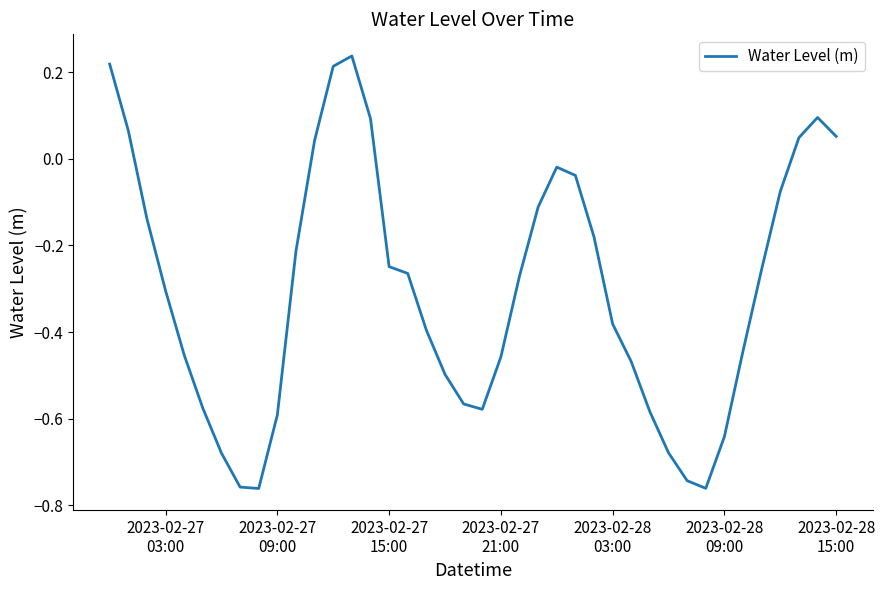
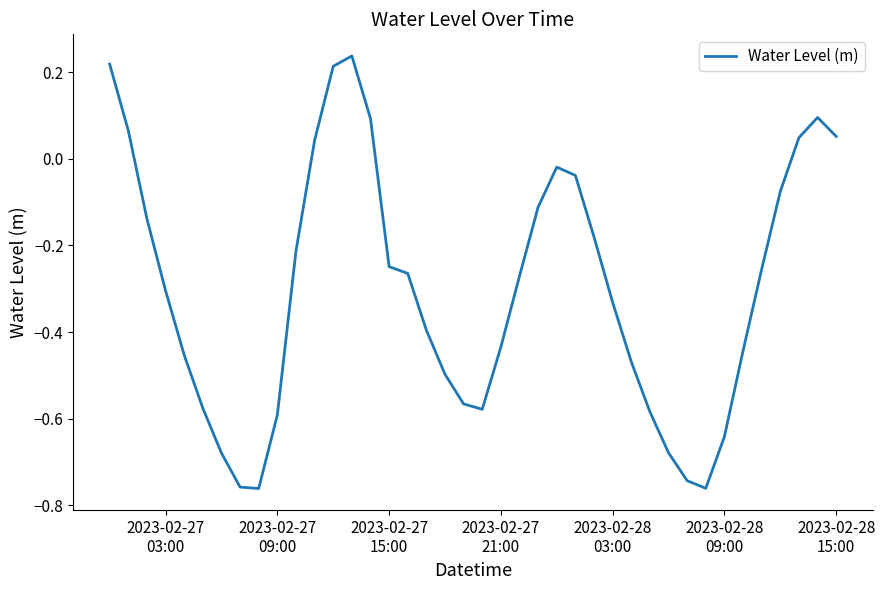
2023-02-27 21:00: -0.46 -> -0.43
2023-02-28 03:00: -0.38 -> -0.33
